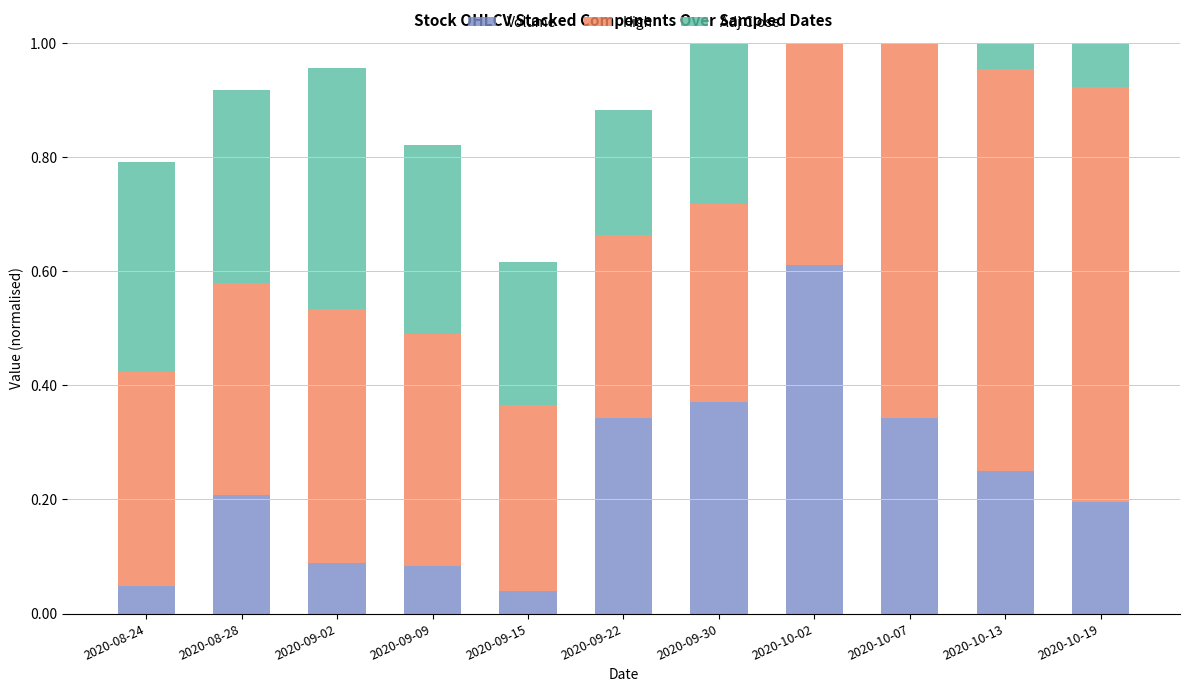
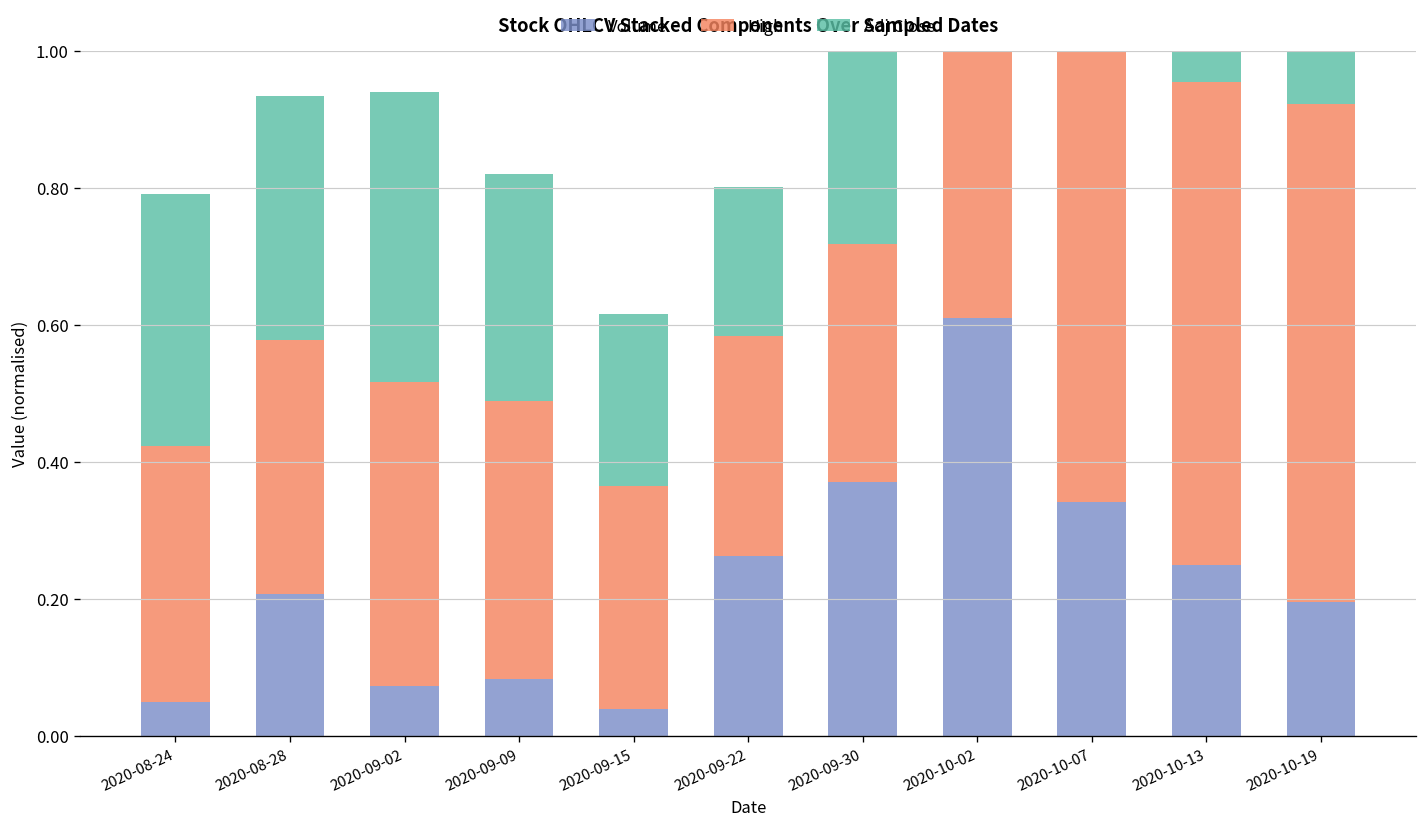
Adj Close, 2020-08-28: 0.34 -> 0.36
Volume, 2020-09-02: 0.09 -> 0.07
Volume, 2020-09-22: 0.34 -> 0.26
